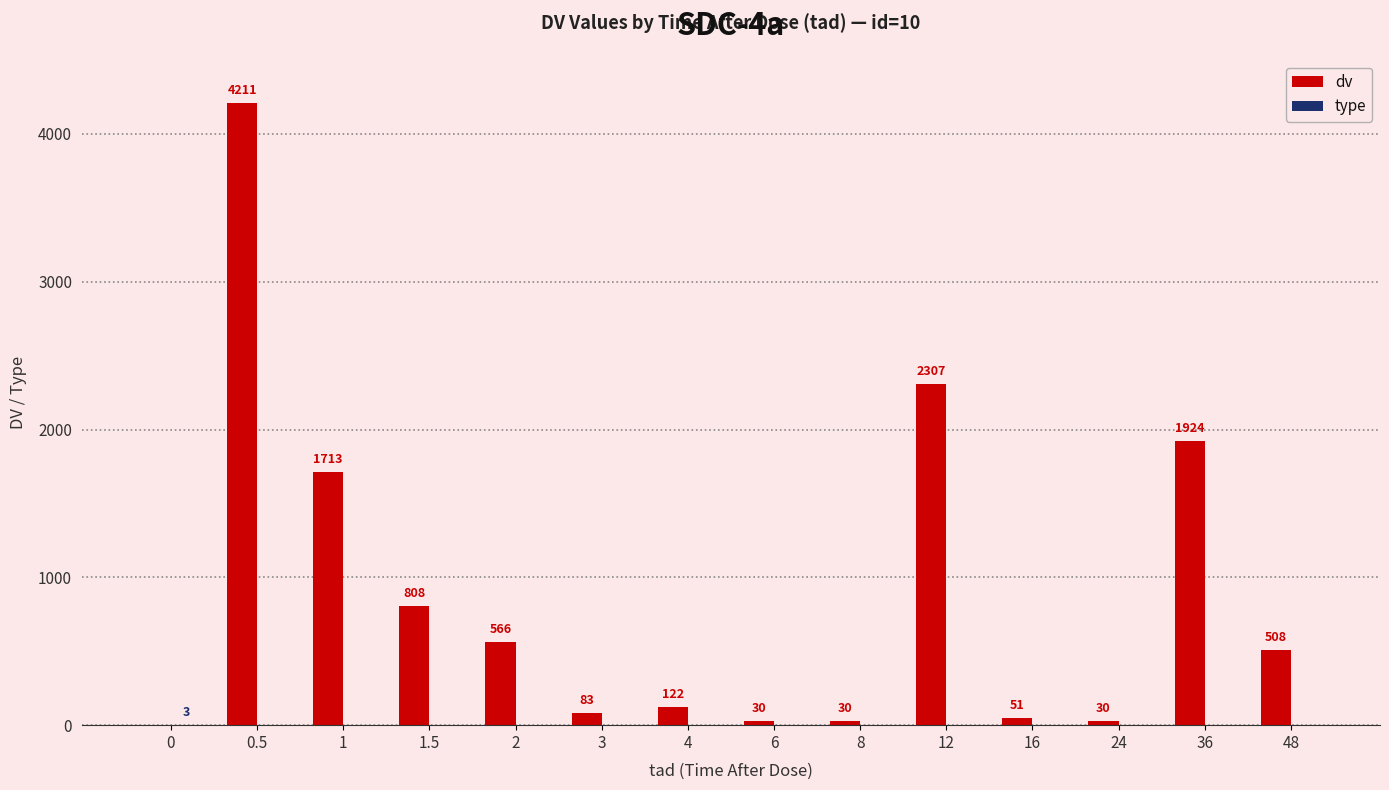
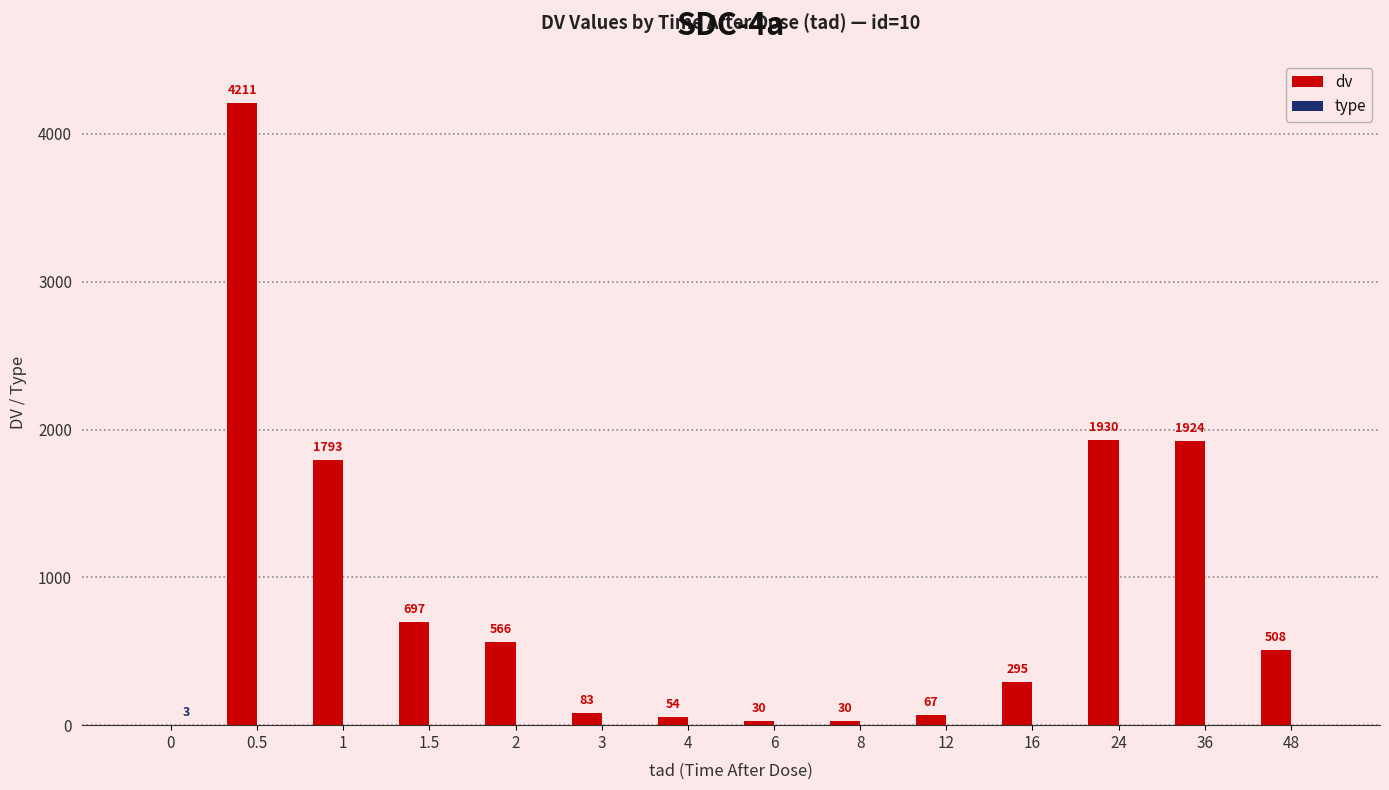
dv, 1: 1713 -> 1793
dv, 1.5: 808 -> 697
dv, 4: 122 -> 54
dv, 12: 2307 -> 67
dv, 16: 51 -> 295
dv, 24: 30 -> 1930
